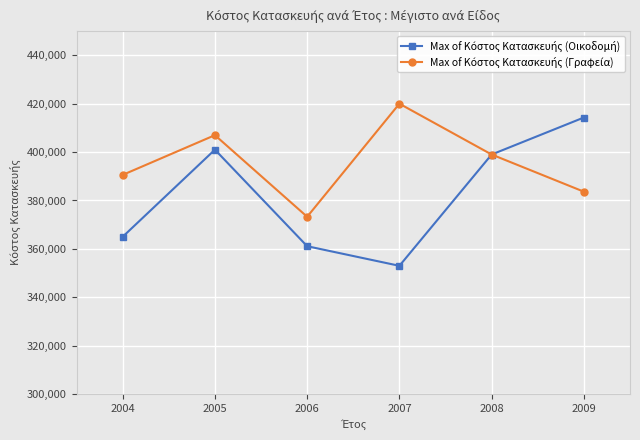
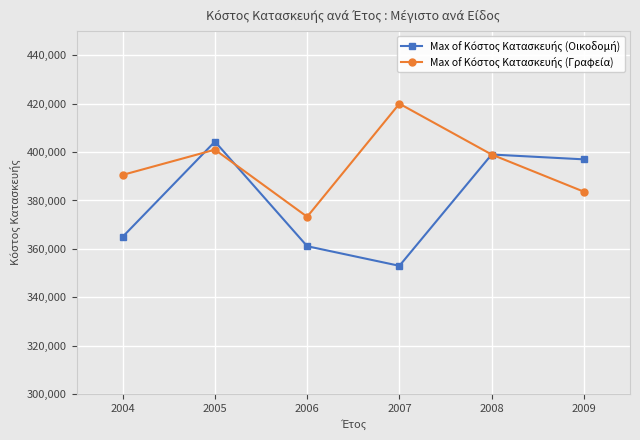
Max of Κόστος Κατασκευής (Οικοδομή), 2005: 401,000 -> 404,000
Max of Κόστος Κατασκευής (Γραφεία), 2005: 407,000 -> 401,000
Max of Κόστος Κατασκευής (Οικοδομή), 2009: 414,000 -> 397,000
